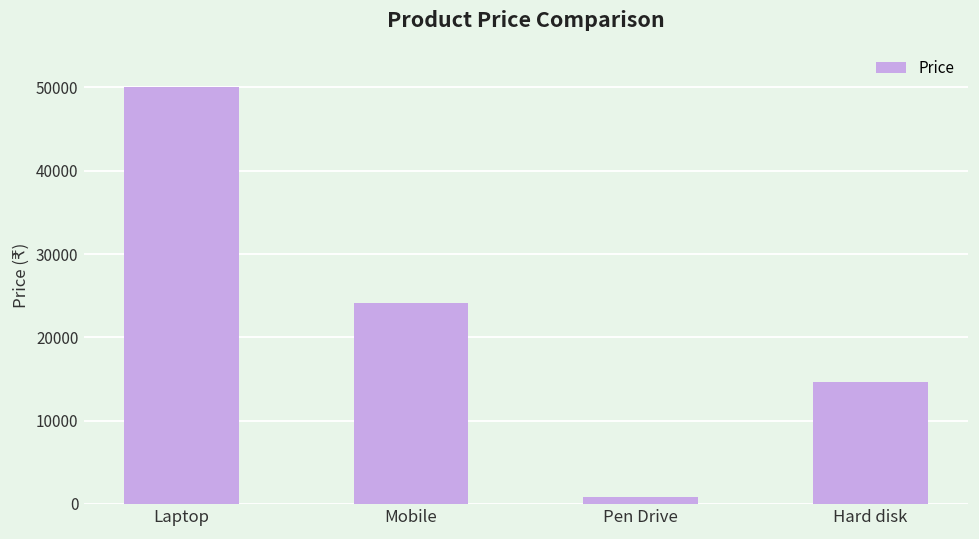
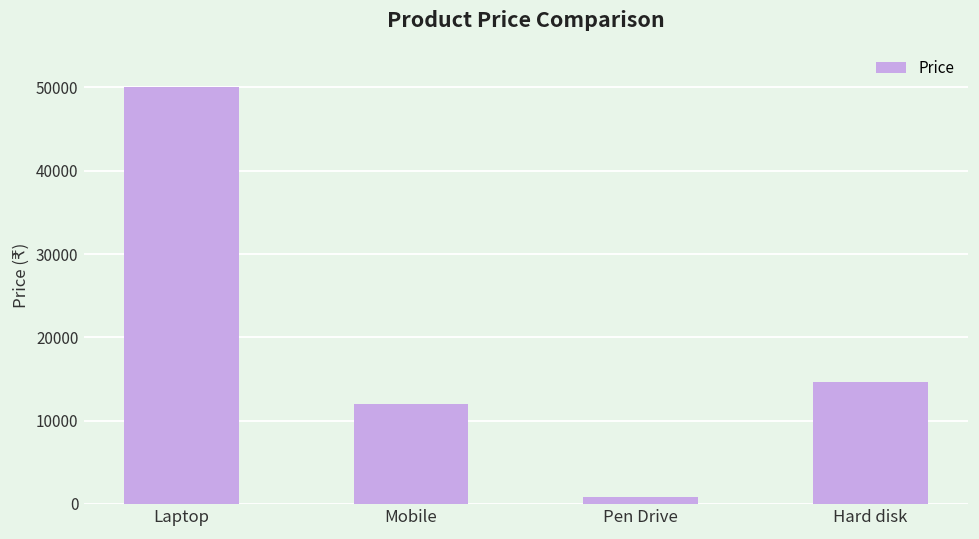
Mobile: 24000 -> 12000
